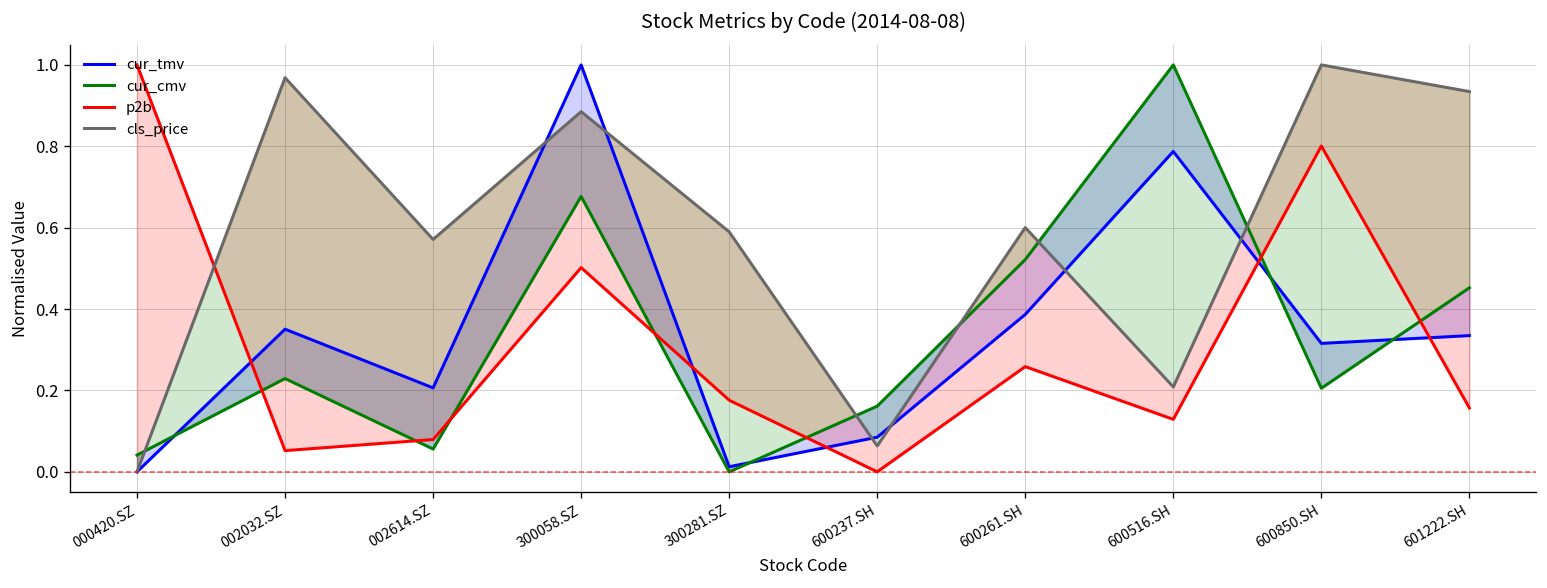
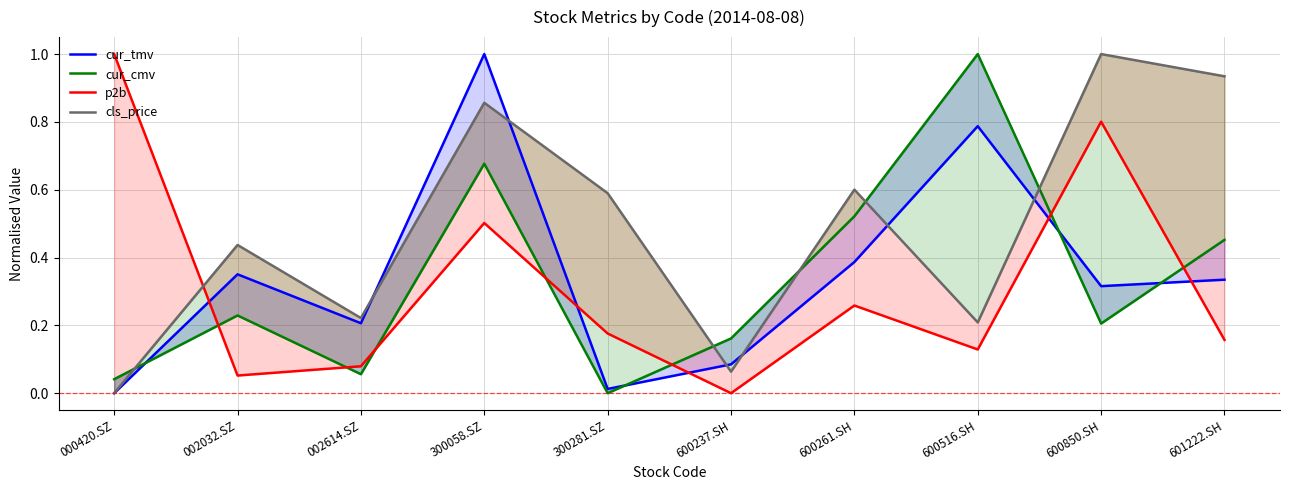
cls_price, 002032.SZ: 0.97 -> 0.44
cls_price, 002614.SZ: 0.57 -> 0.22
cls_price, 300058.SZ: 0.89 -> 0.86
